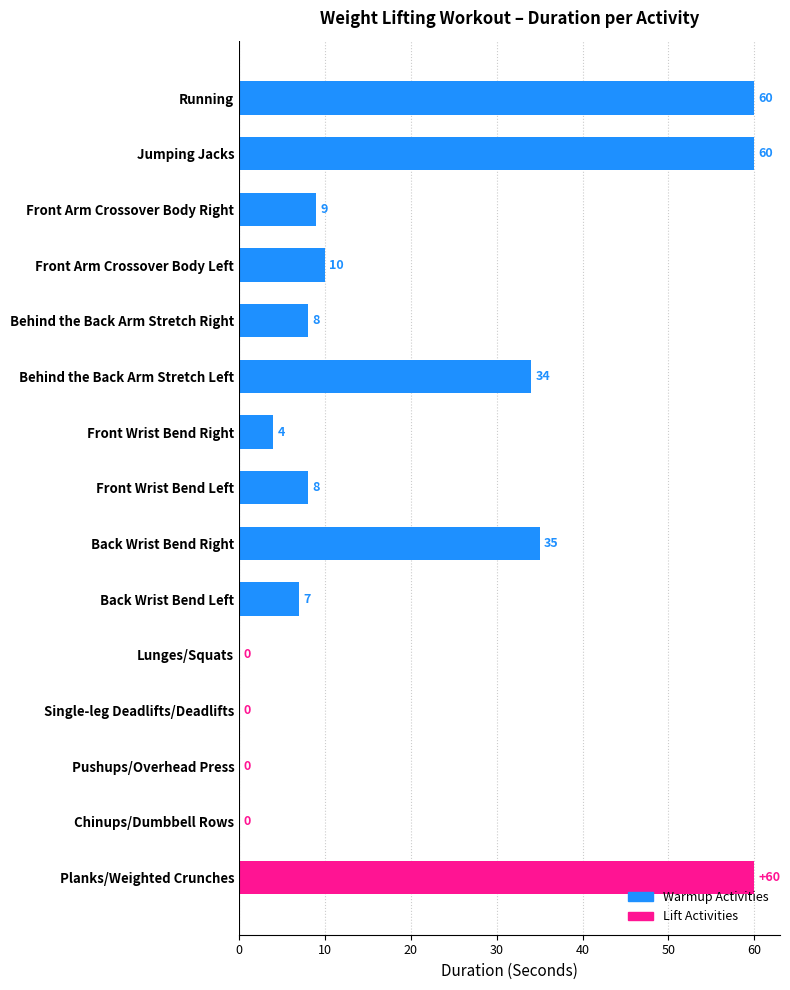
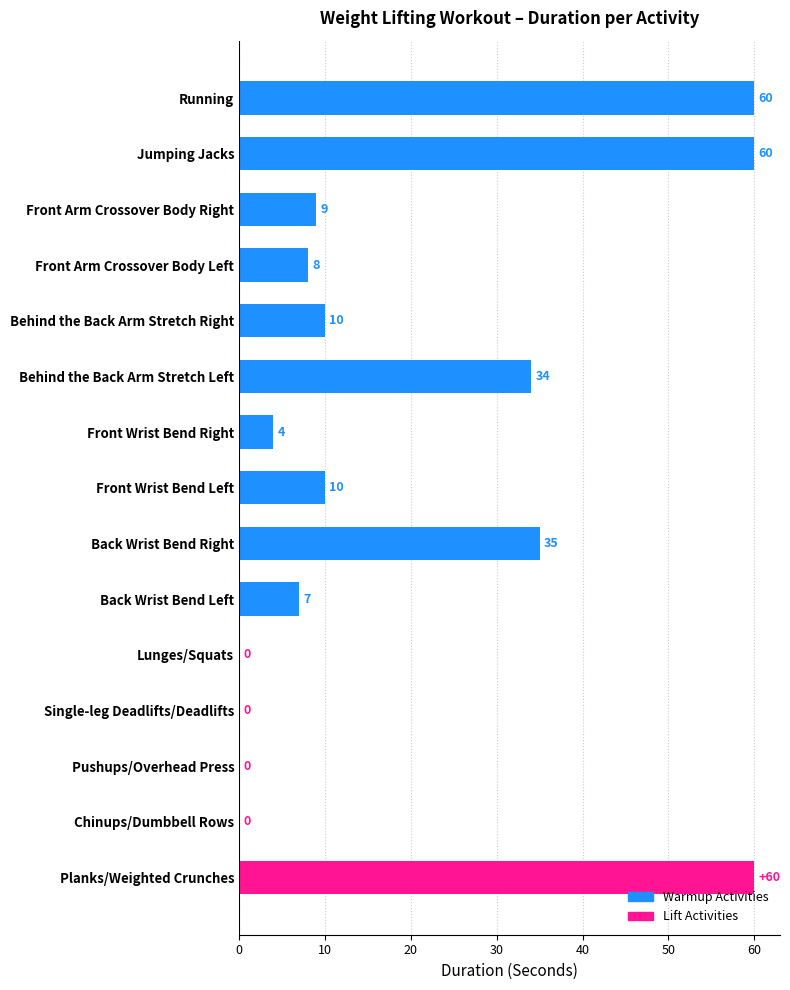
Front Arm Crossover Body Left: 10 -> 8
Behind the Back Arm Stretch Right: 8 -> 10
Front Wrist Bend Left: 8 -> 10
